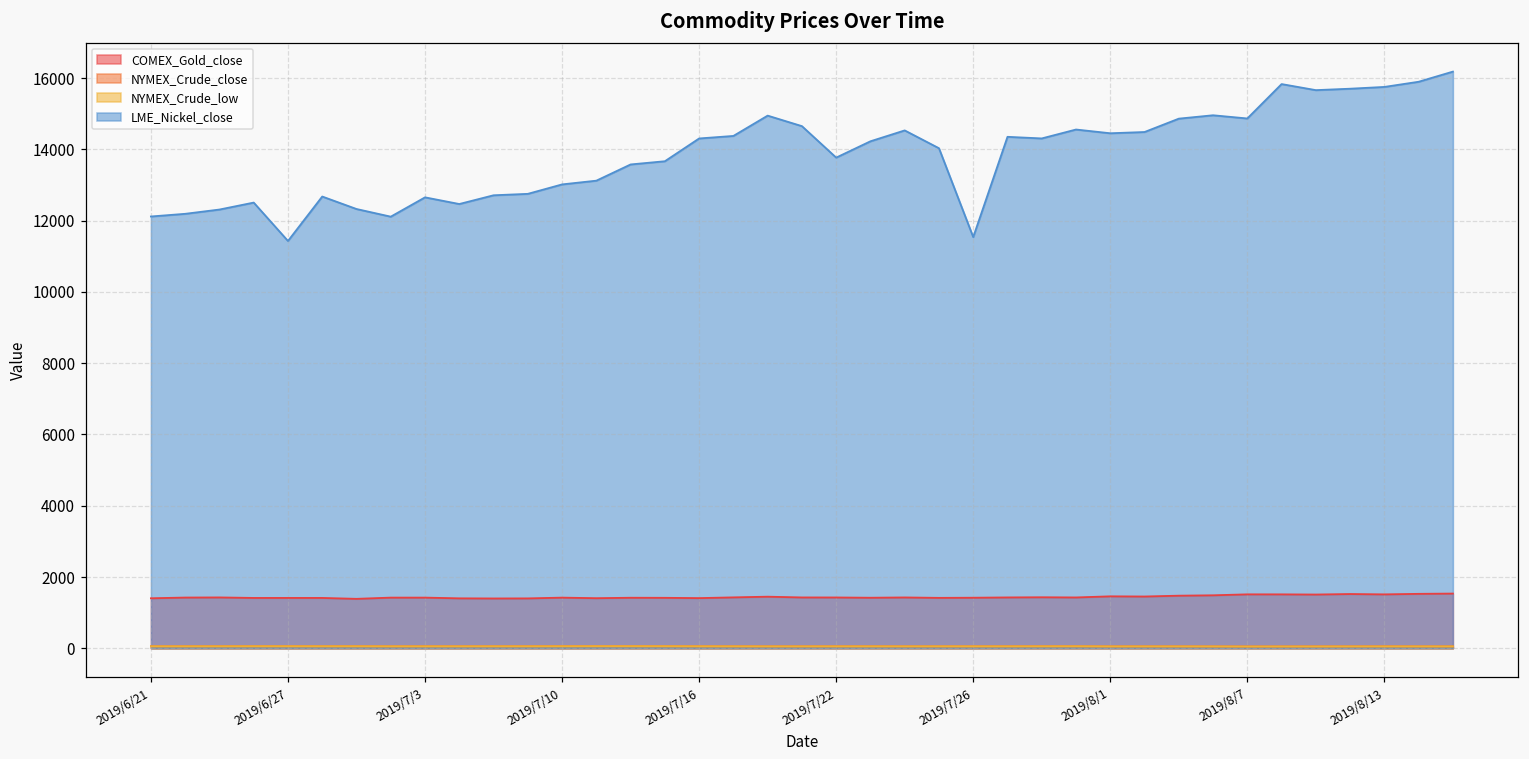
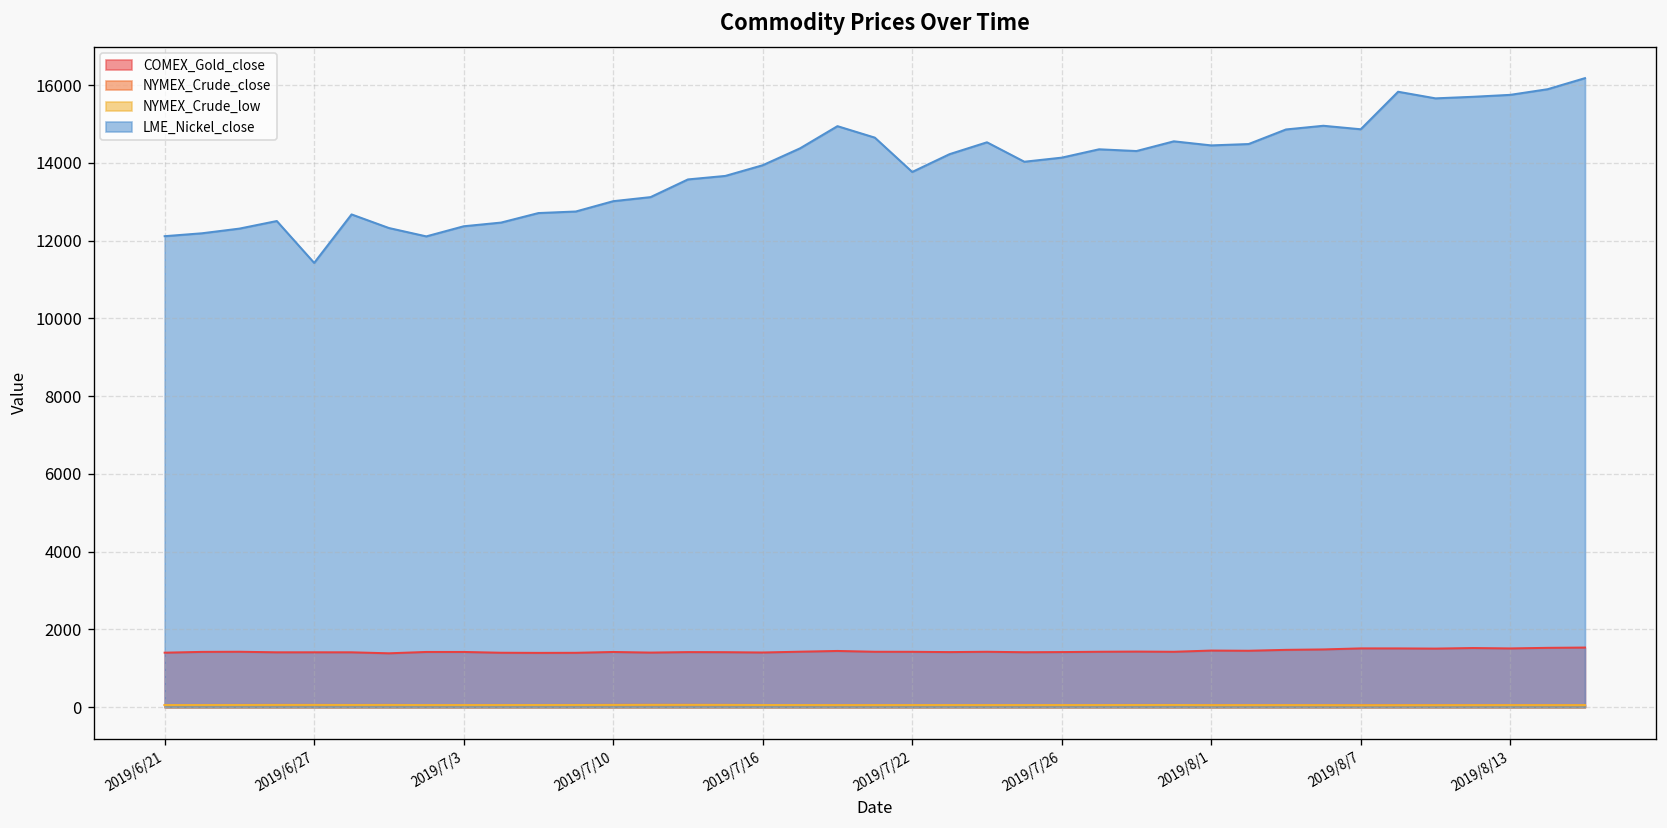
LME_Nickel_close, 2019/7/3: 12700 -> 12400
LME_Nickel_close, 2019/7/16: 14300 -> 13900
LME_Nickel_close, 2019/7/26: 11500 -> 14100
